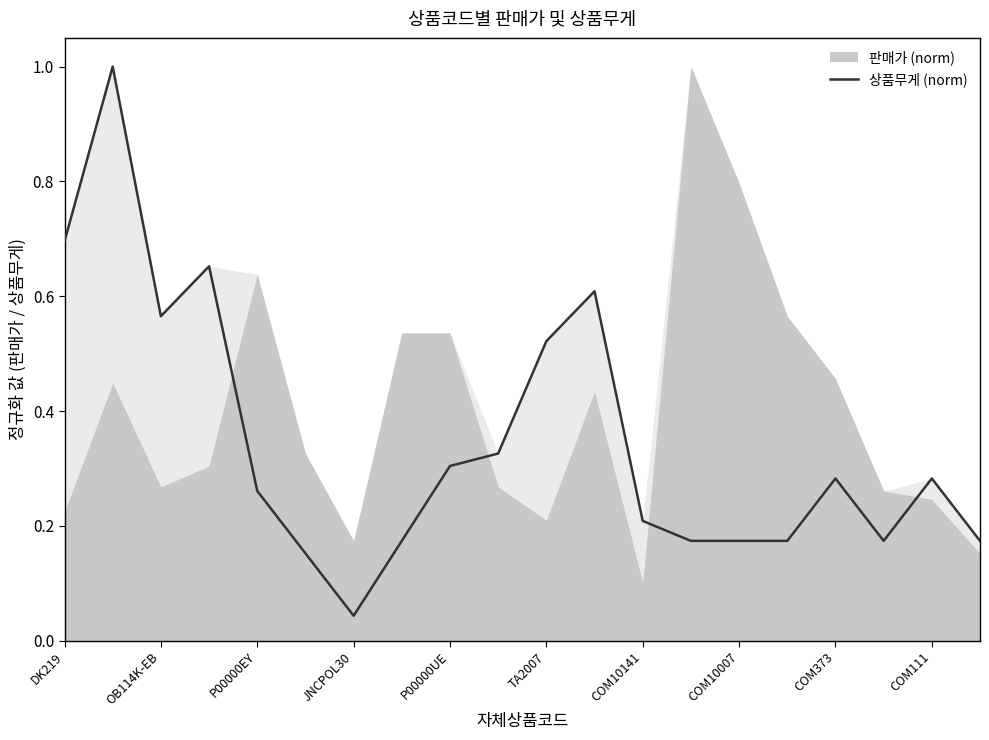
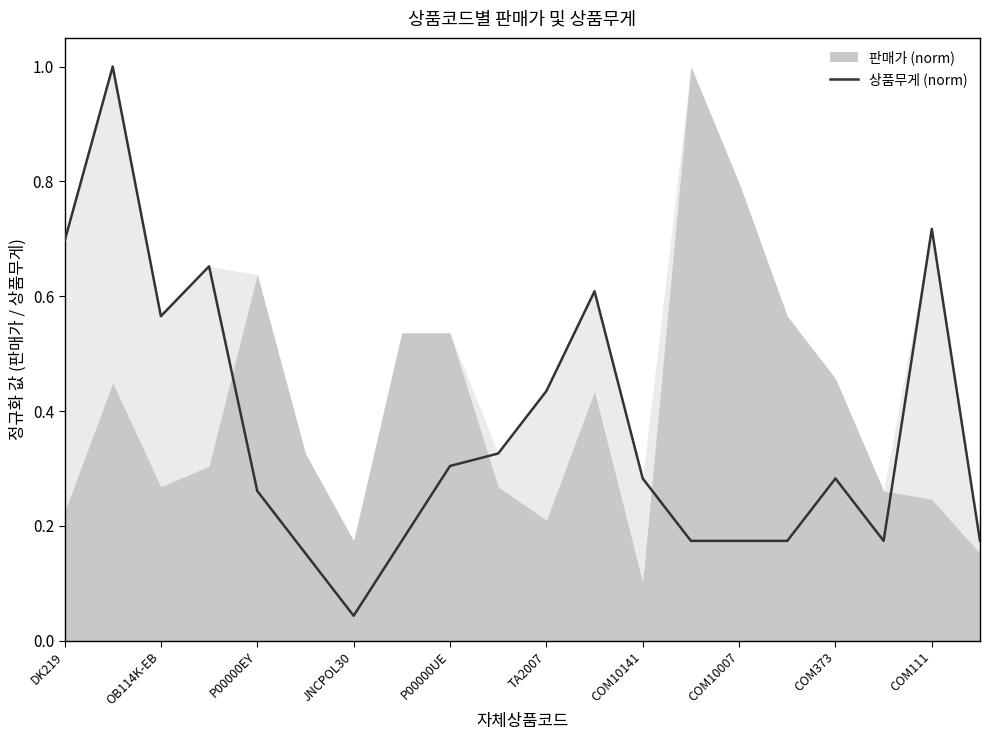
상품무게 (norm), TA2007: 0.52 -> 0.43
상품무게 (norm), COM10141: 0.21 -> 0.28
상품무게 (norm), COM111: 0.28 -> 0.72
